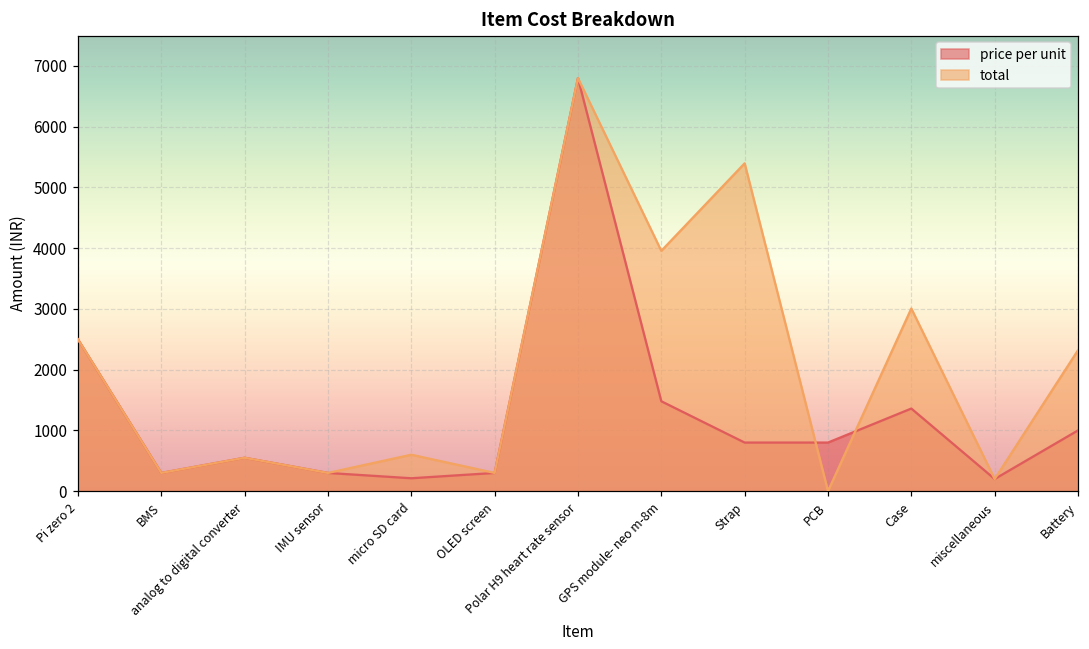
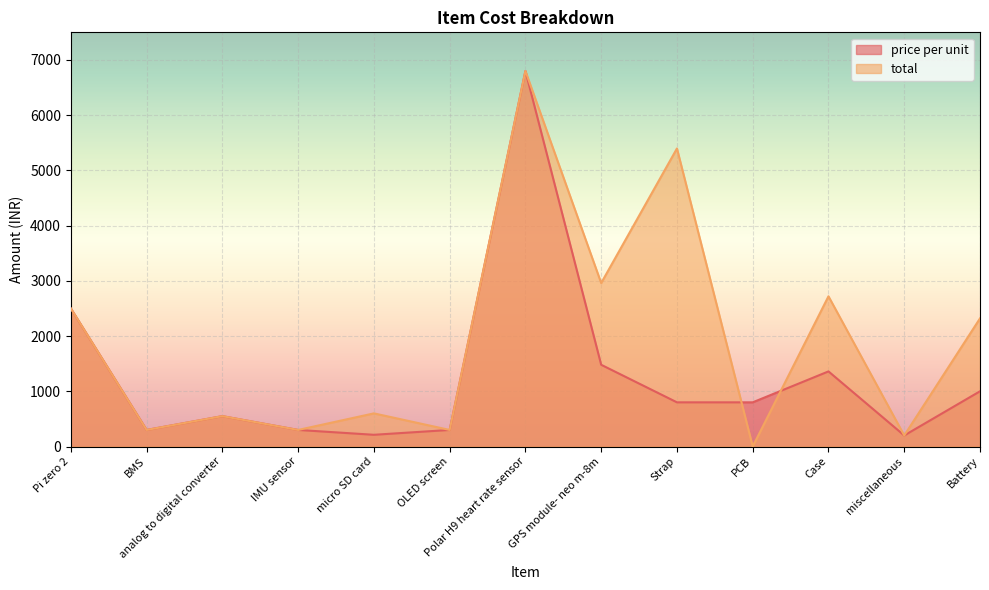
total, GPS module- neo m-8m: 4000 -> 3000
total, Case: 3000 -> 2700
